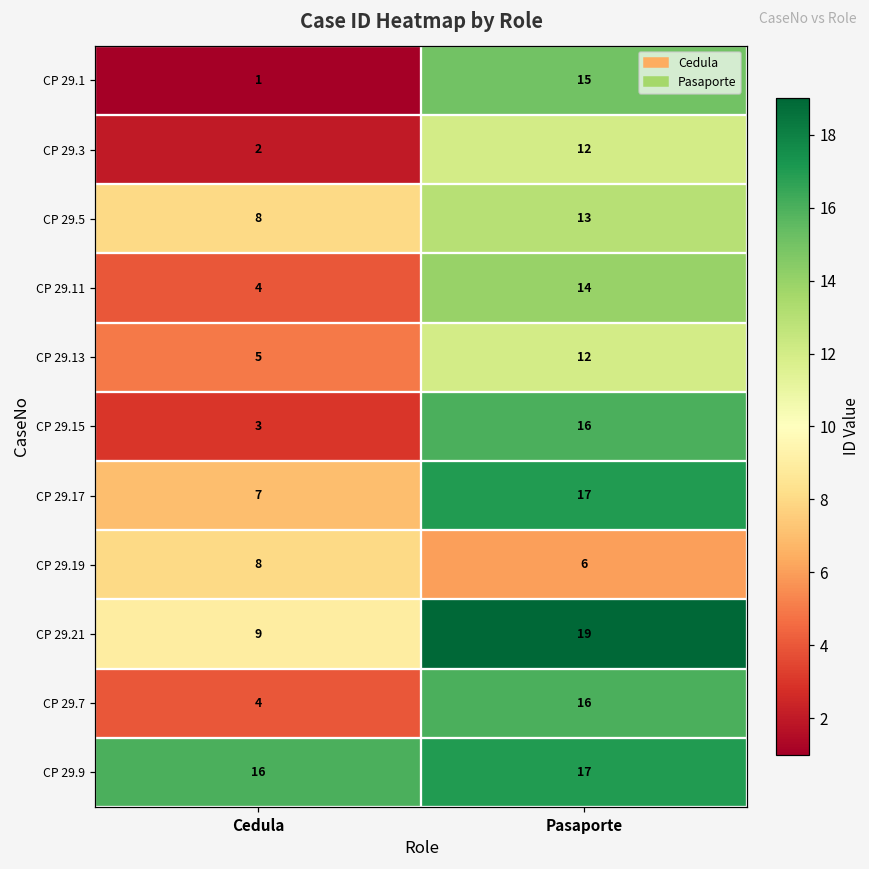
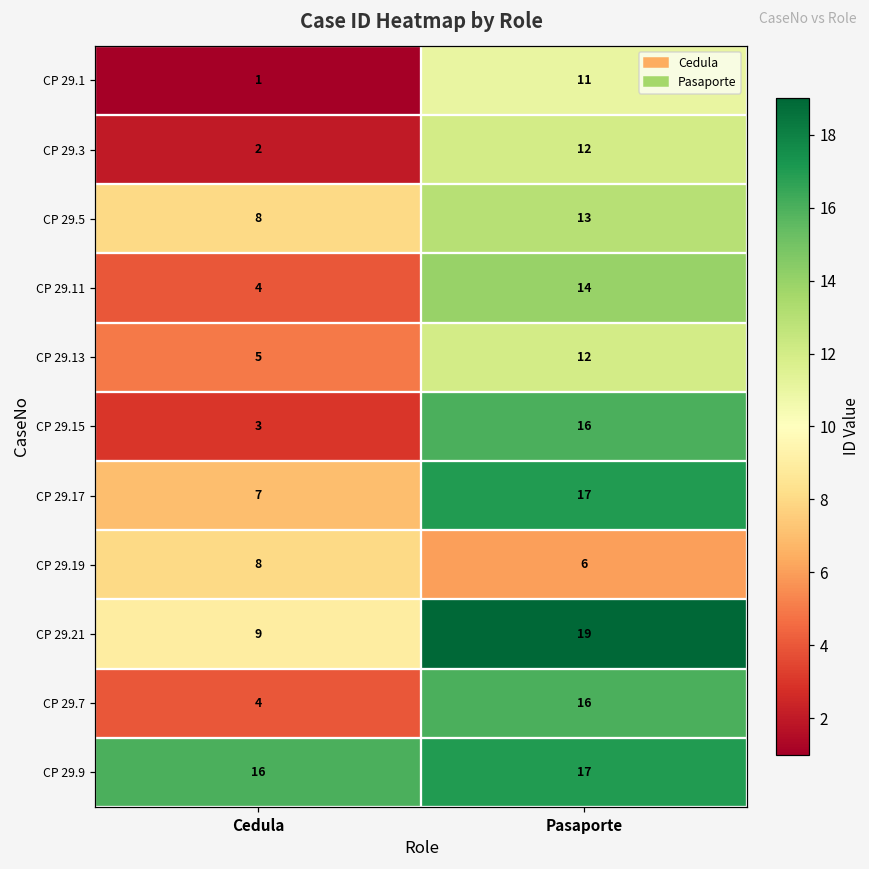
CP 29.1, Pasaporte: 15 -> 11
